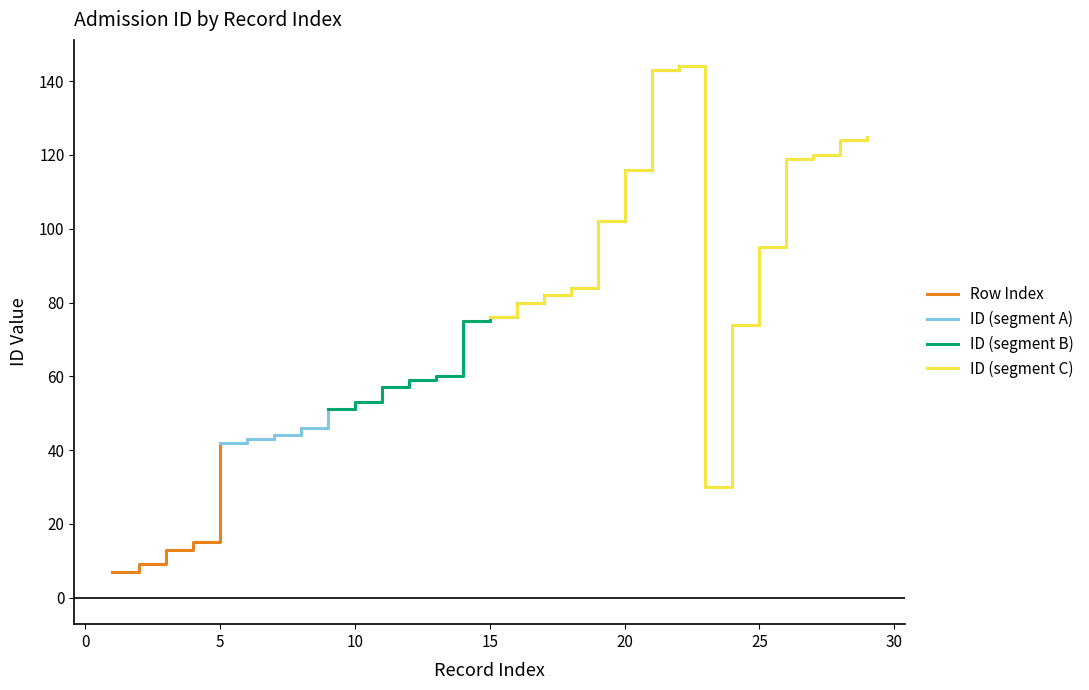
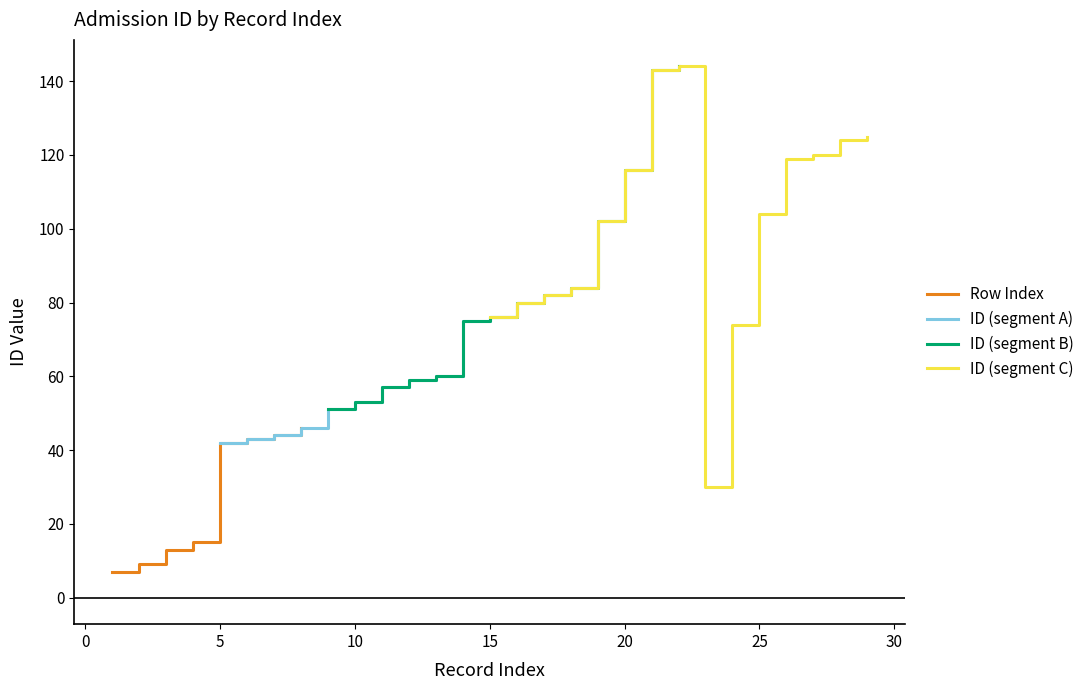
ID (segment C), 25: 95 -> 104
